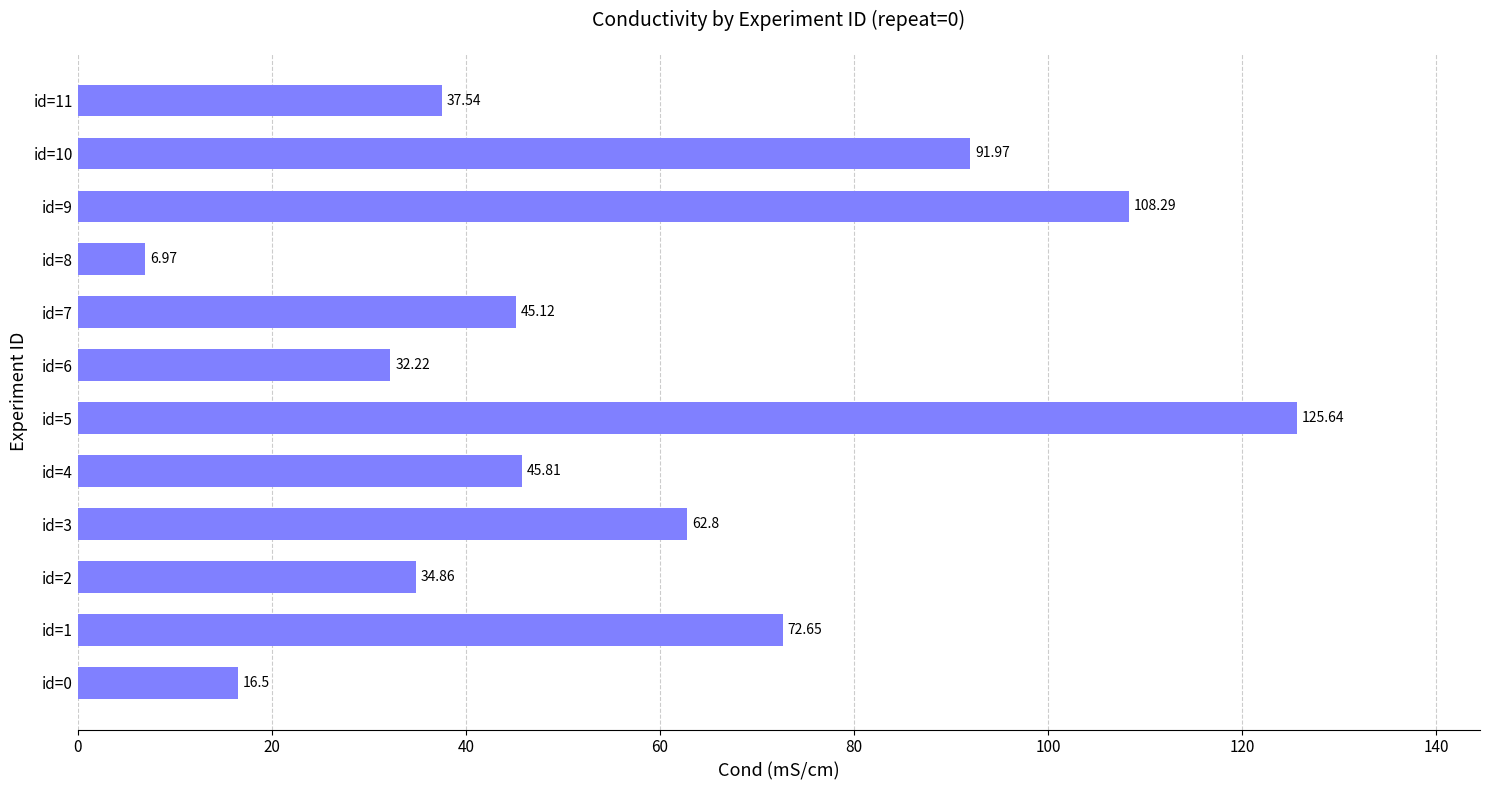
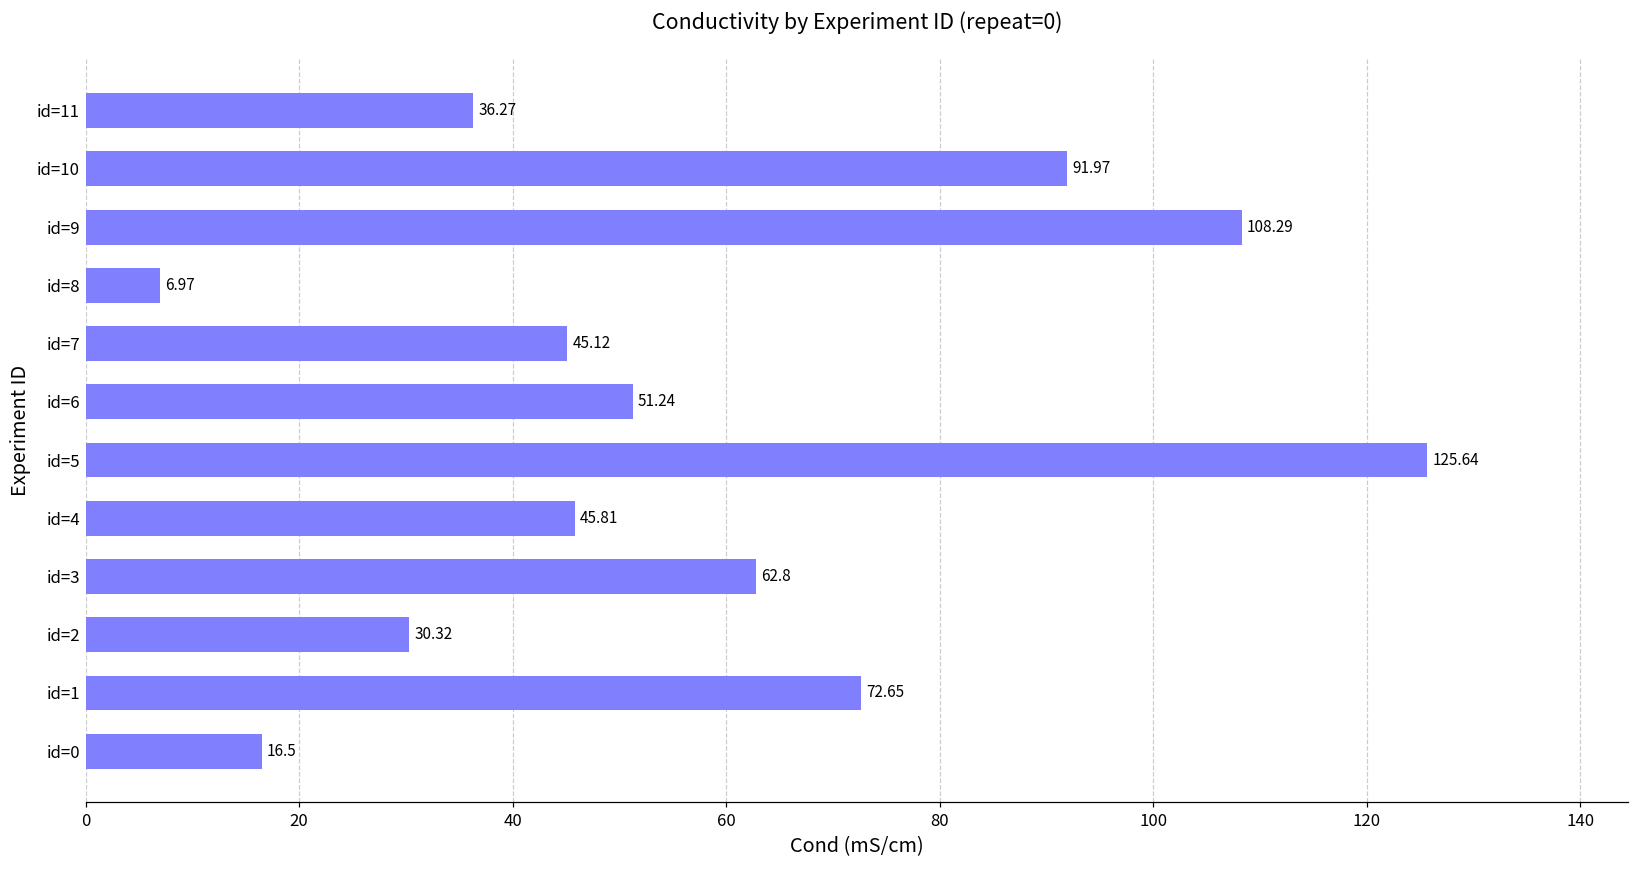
id=11: 37.54 -> 36.27
id=6: 32.22 -> 51.24
id=2: 34.86 -> 30.32
